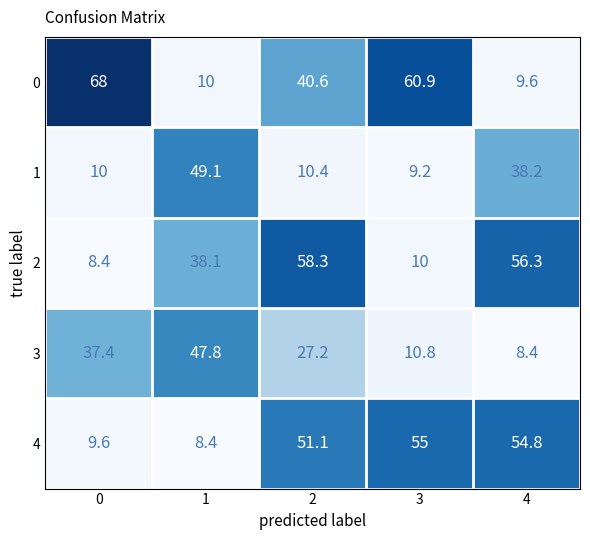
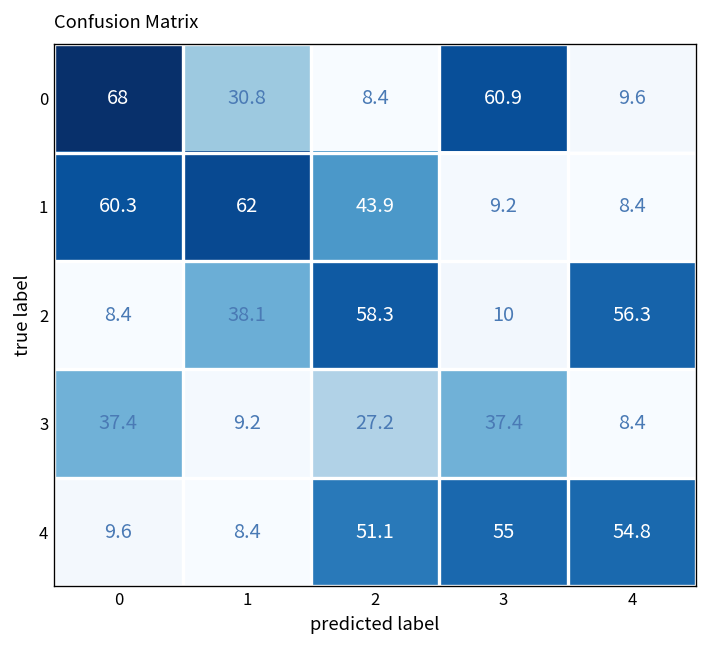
0, 1: 10 -> 30.8
0, 2: 40.6 -> 8.4
1, 0: 10 -> 60.3
1, 1: 49.1 -> 62
1, 2: 10.4 -> 43.9
1, 4: 38.2 -> 8.4
3, 1: 47.8 -> 9.2
3, 3: 10.8 -> 37.4
